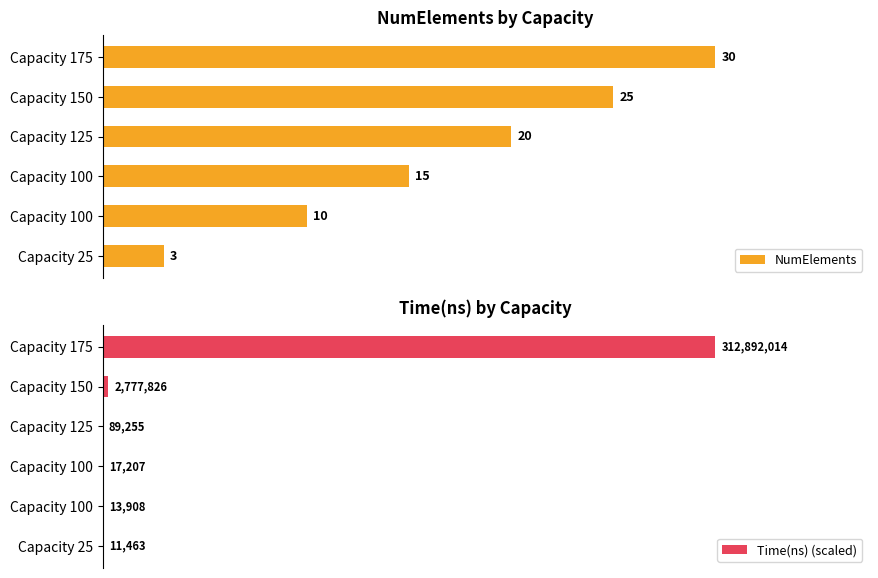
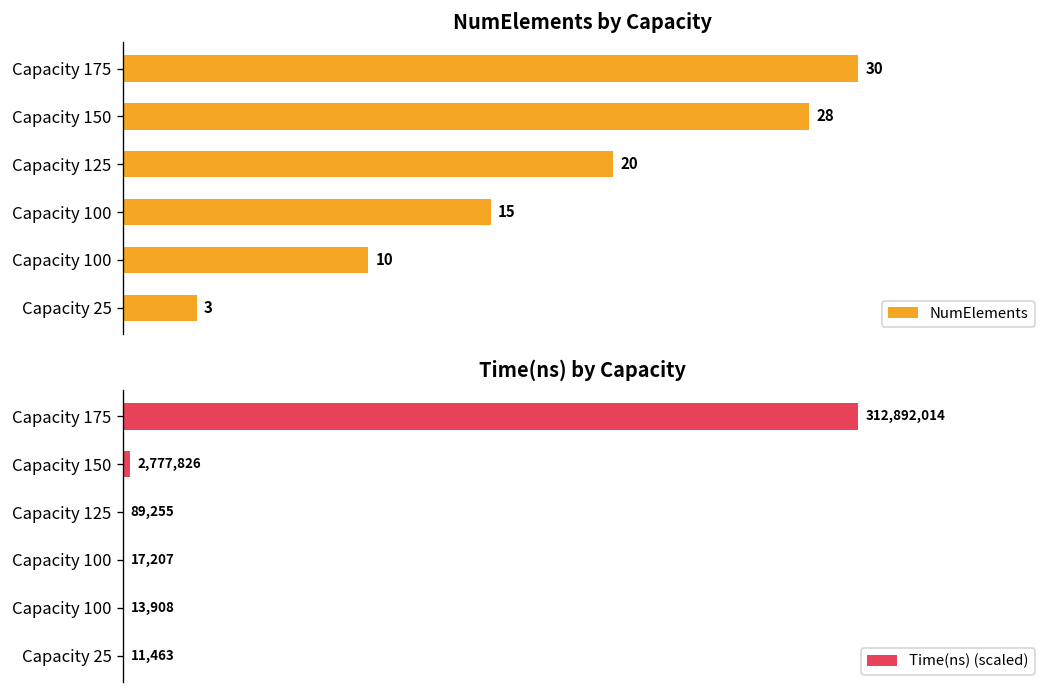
NumElements by Capacity, Capacity 150: 25 -> 28
